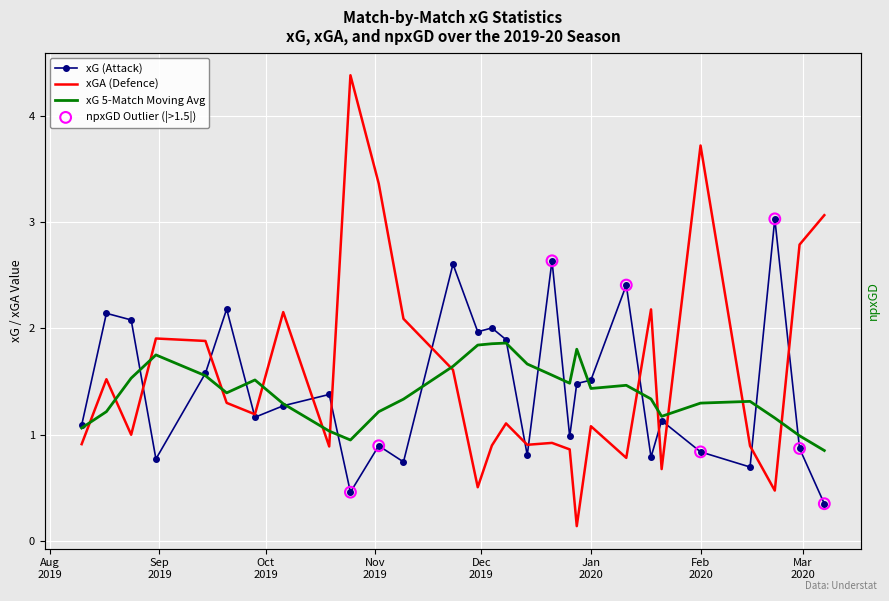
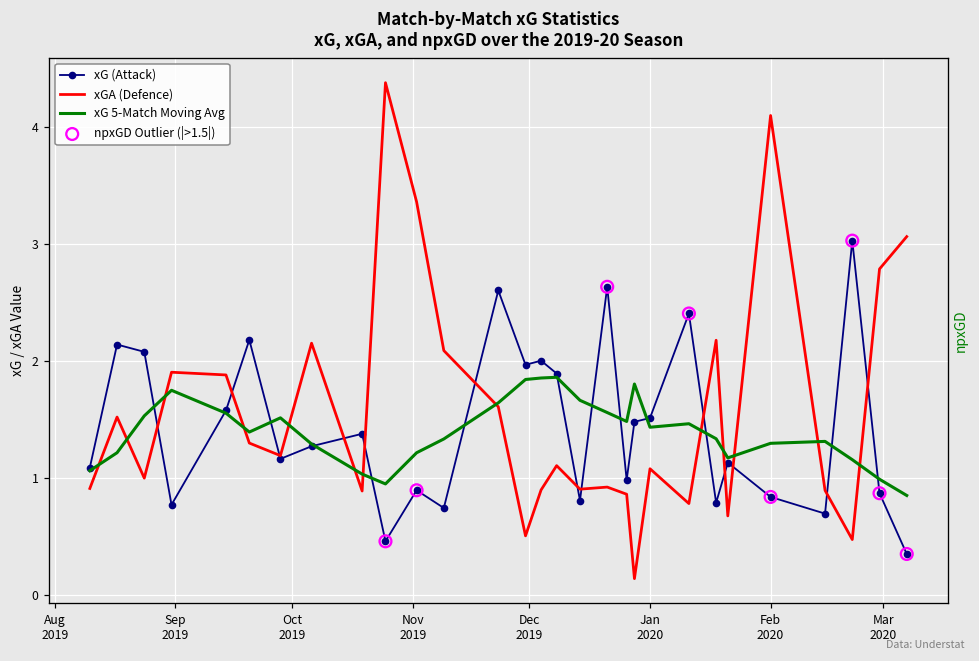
xGA (Defence), Feb 2020: 3.72 -> 4.10
